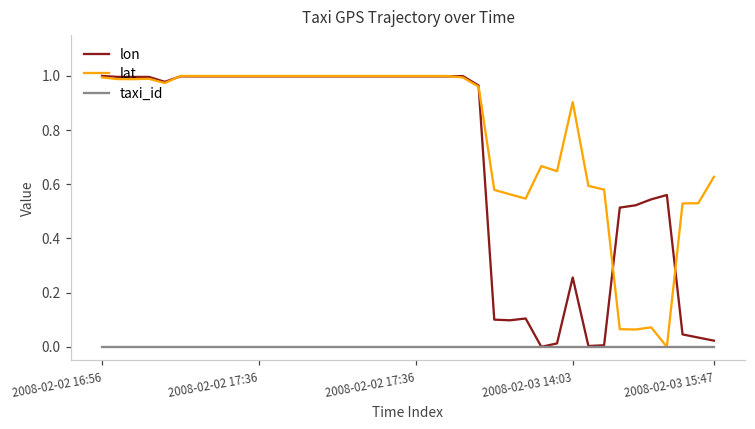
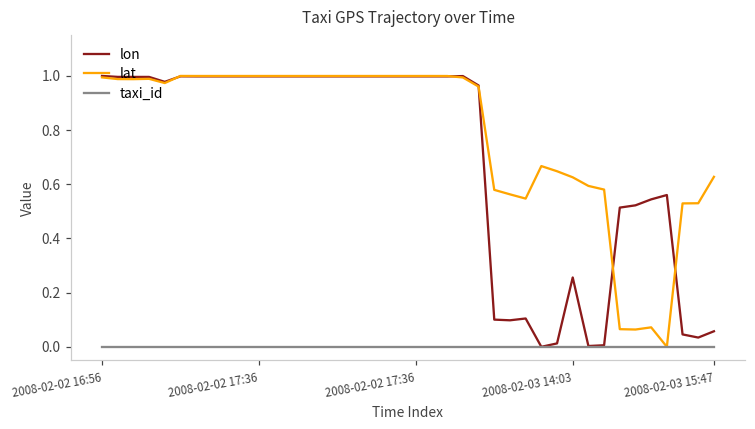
lat, 2008-02-03 14:03: 0.90 -> 0.63
lon, 2008-02-03 15:47: 0.02 -> 0.06
